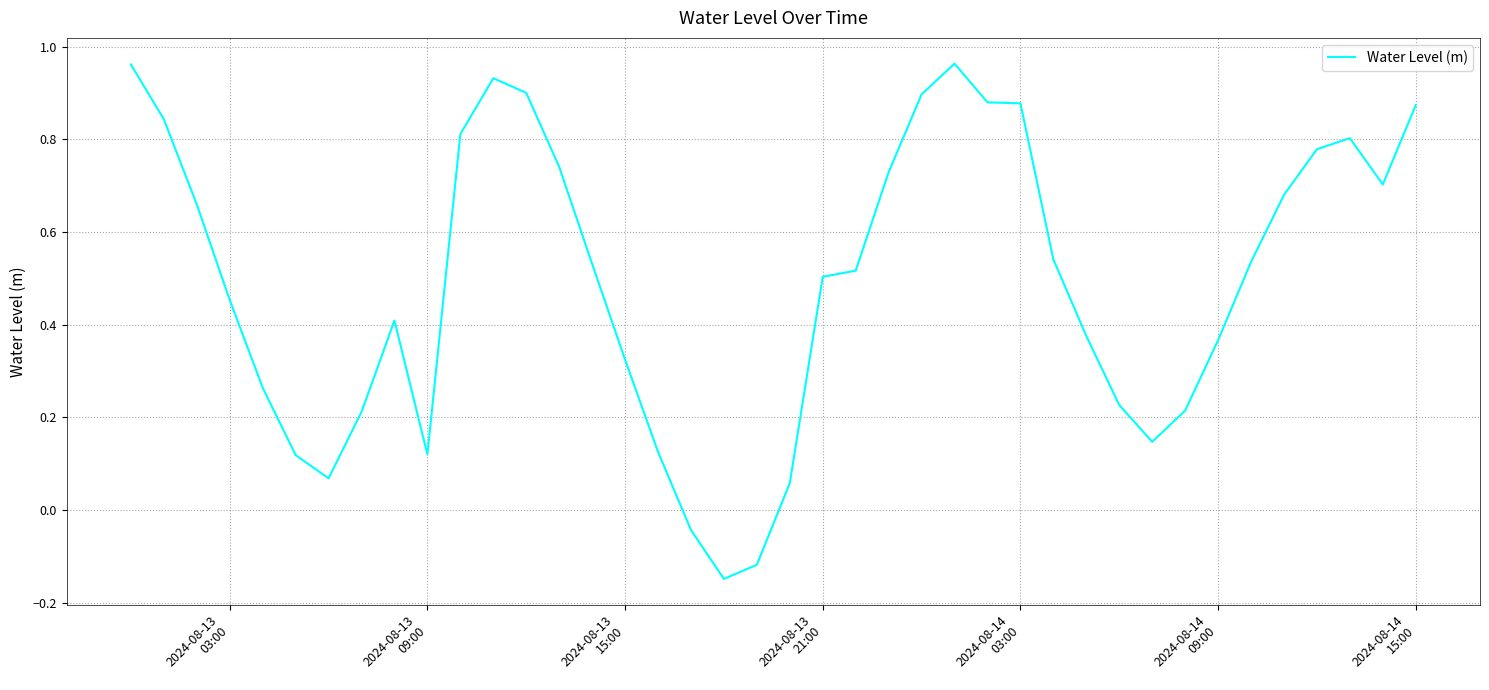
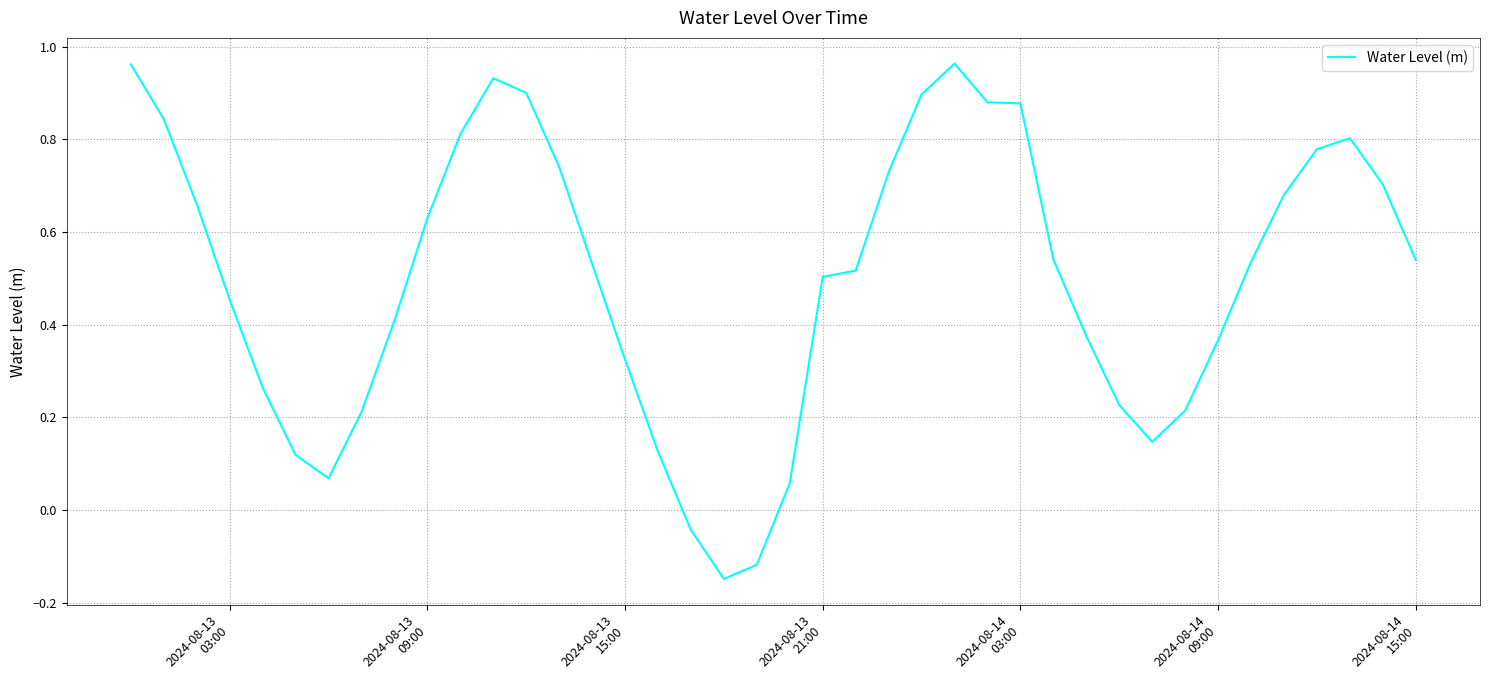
2024-08-13 09:00: 0.12 -> 0.63
2024-08-14 15:00: 0.87 -> 0.54
